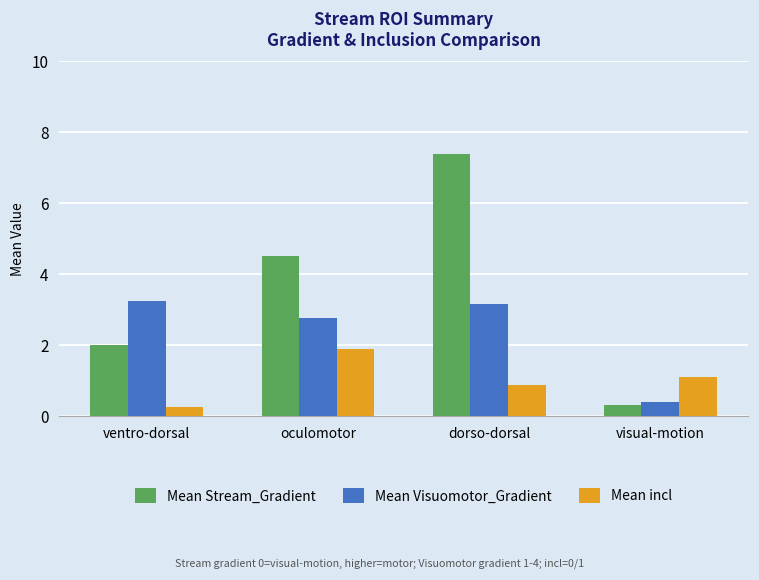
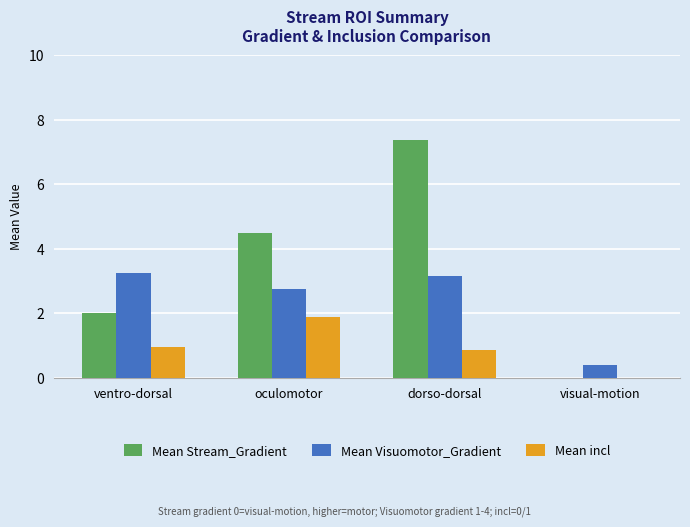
Mean incl, ventro-dorsal: 0.3 -> 1.0
Mean Stream_Gradient, visual-motion: 0.3 -> 0.0
Mean incl, visual-motion: 1.1 -> 0.0
